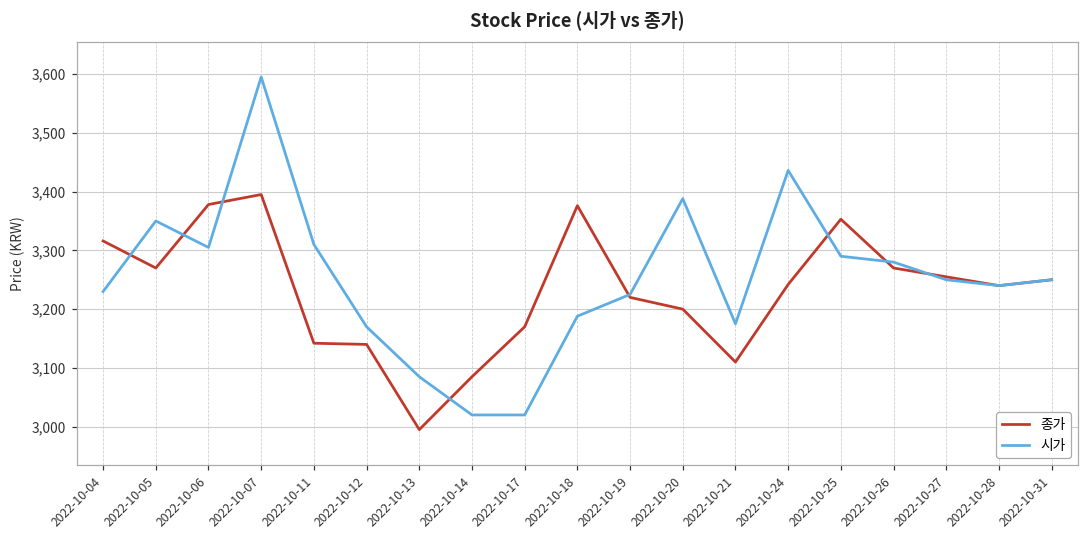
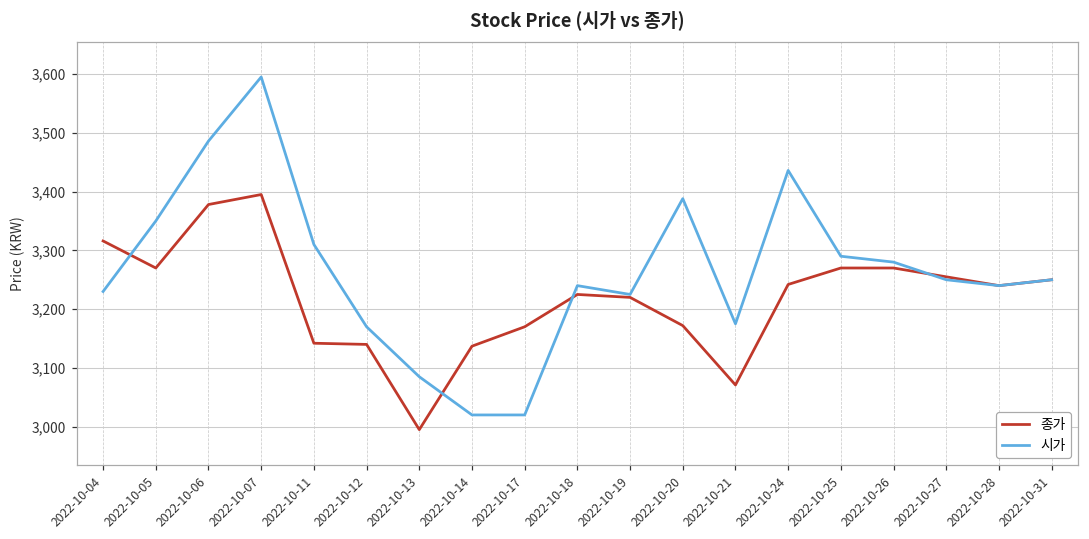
시가, 2022-10-06: 3,310 -> 3,490
종가, 2022-10-14: 3,090 -> 3,140
종가, 2022-10-18: 3,380 -> 3,230
시가, 2022-10-18: 3,190 -> 3,240
종가, 2022-10-20: 3,200 -> 3,170
종가, 2022-10-21: 3,110 -> 3,070
종가, 2022-10-25: 3,350 -> 3,270
